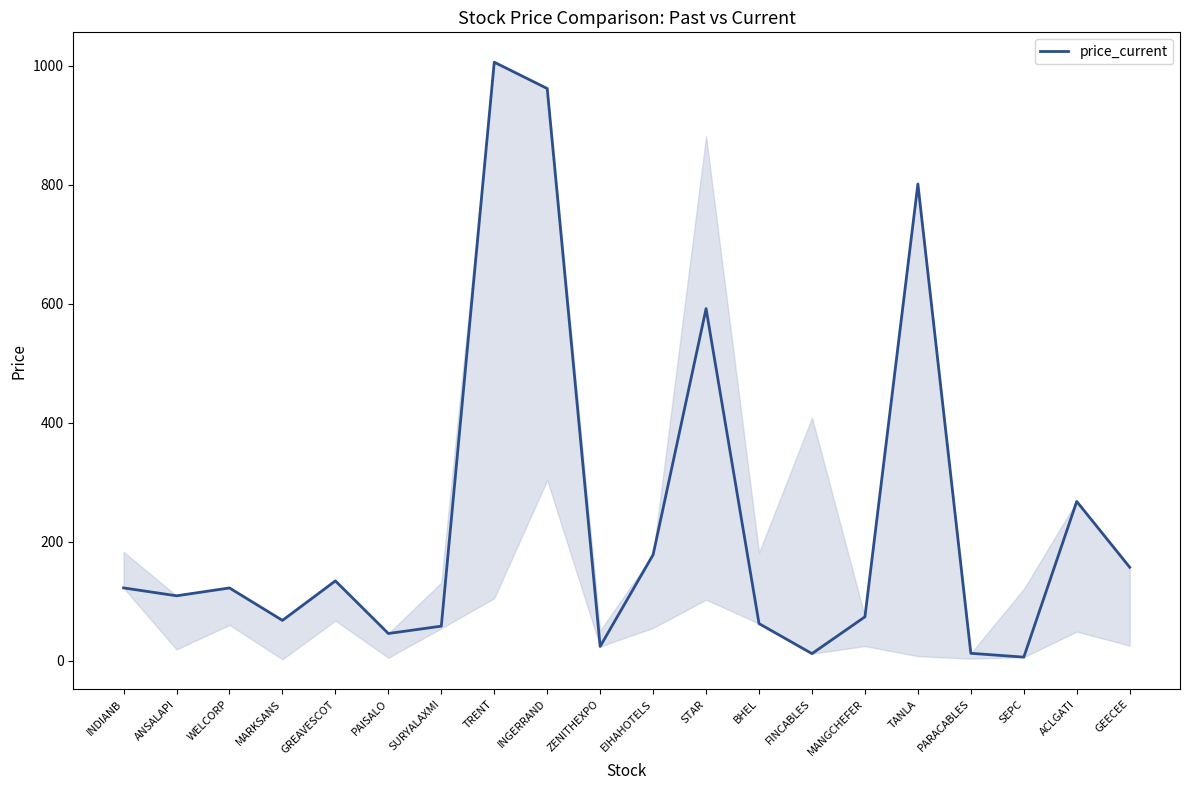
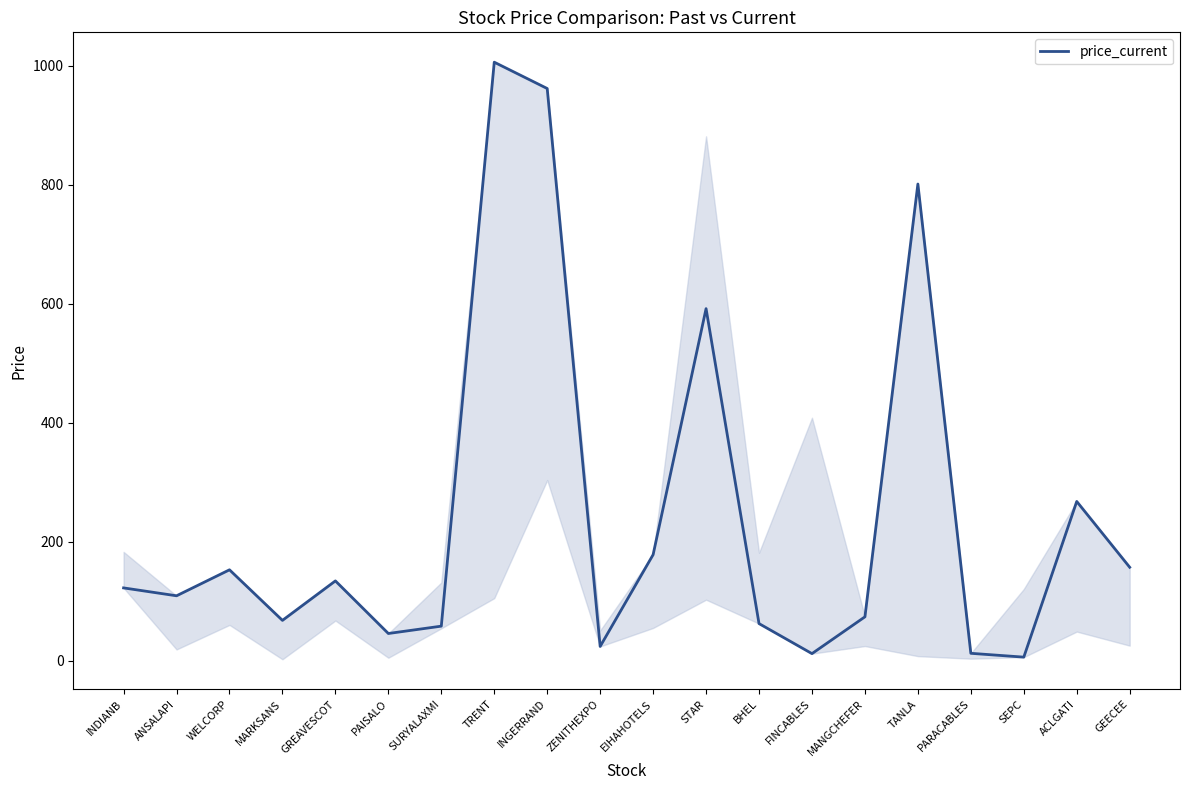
price_current, WELCORP: 120 -> 150
